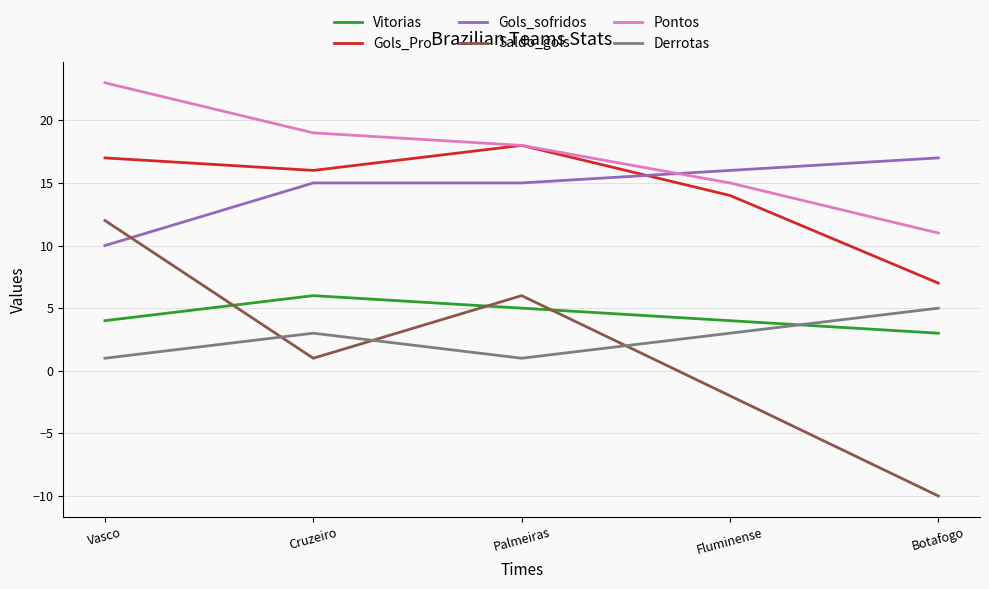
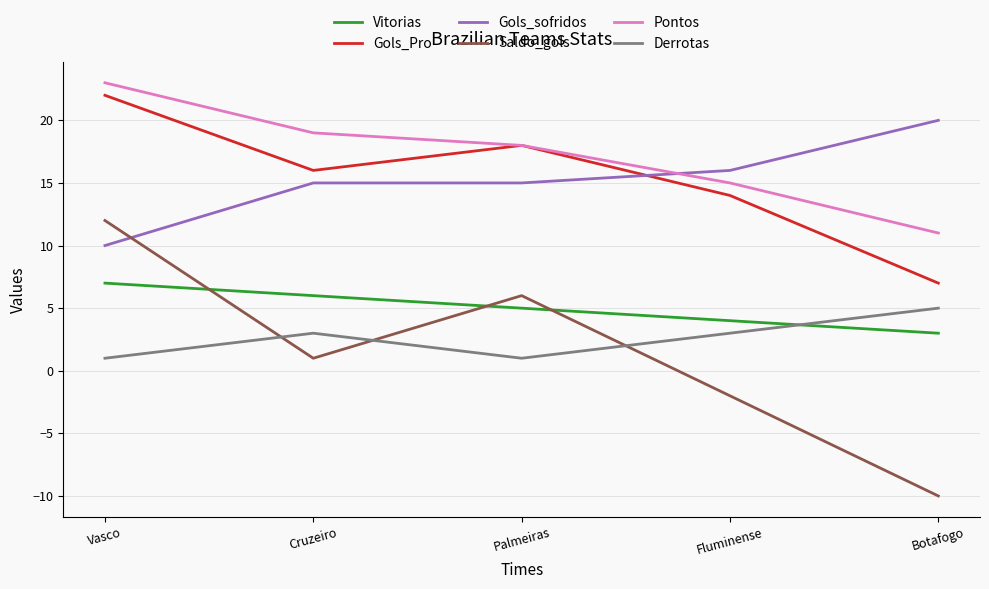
Vitorias, Vasco: 4 -> 7
Gols_Pro, Vasco: 17 -> 22
Gols_sofridos, Botafogo: 17 -> 20
